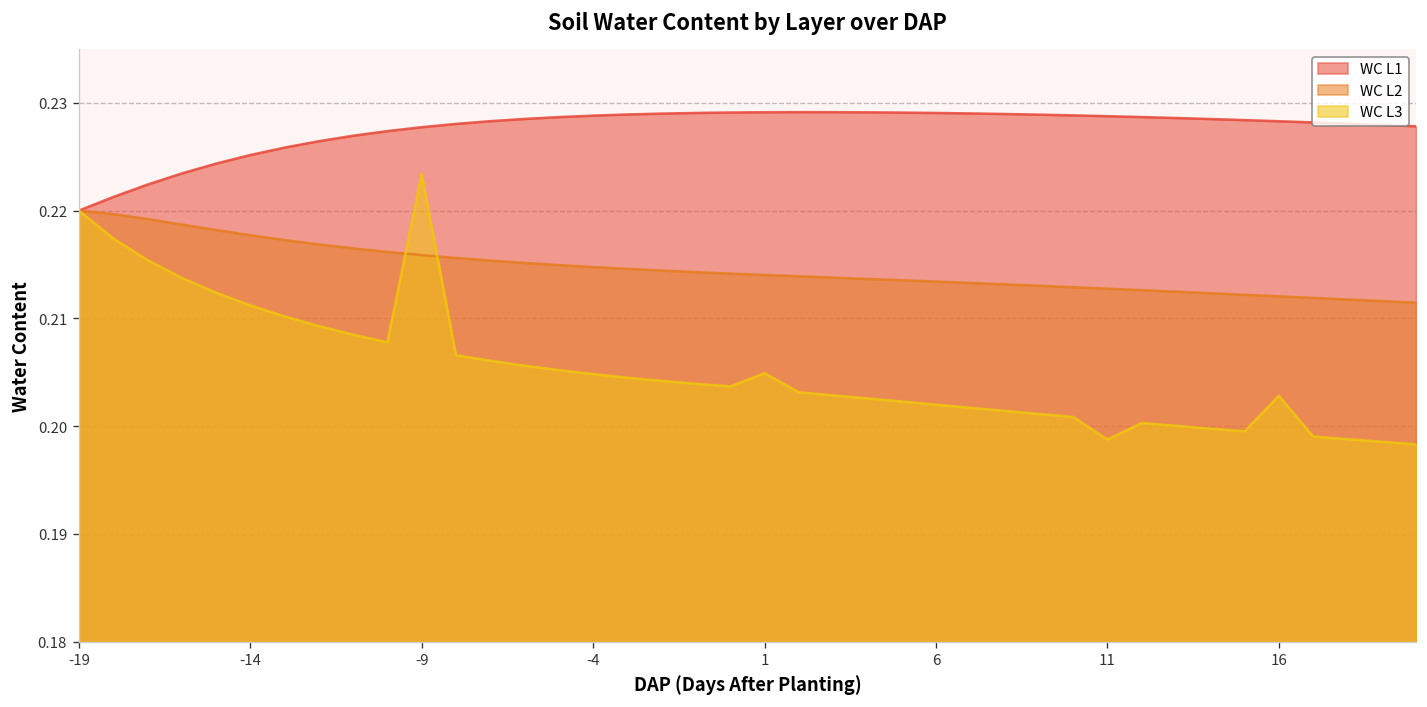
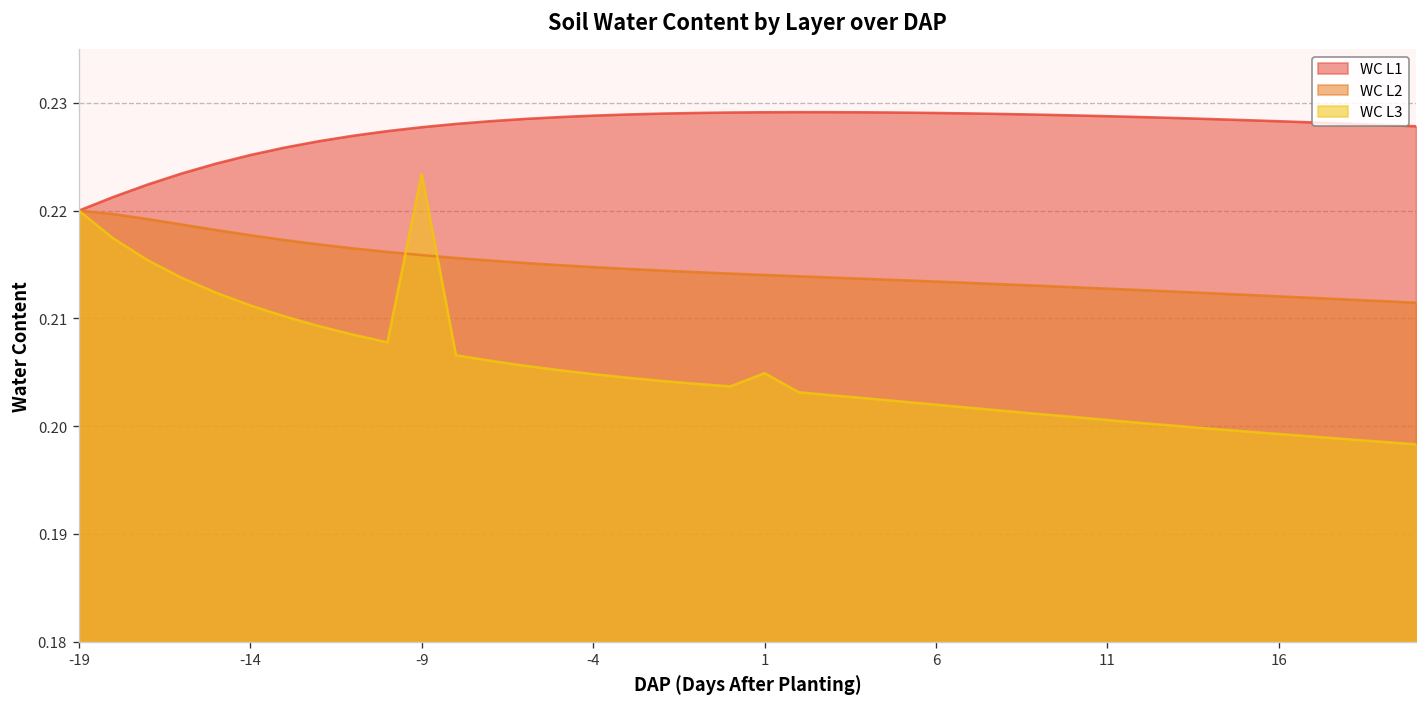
WC L3, 11: 0.199 -> 0.201
WC L3, 16: 0.203 -> 0.199
